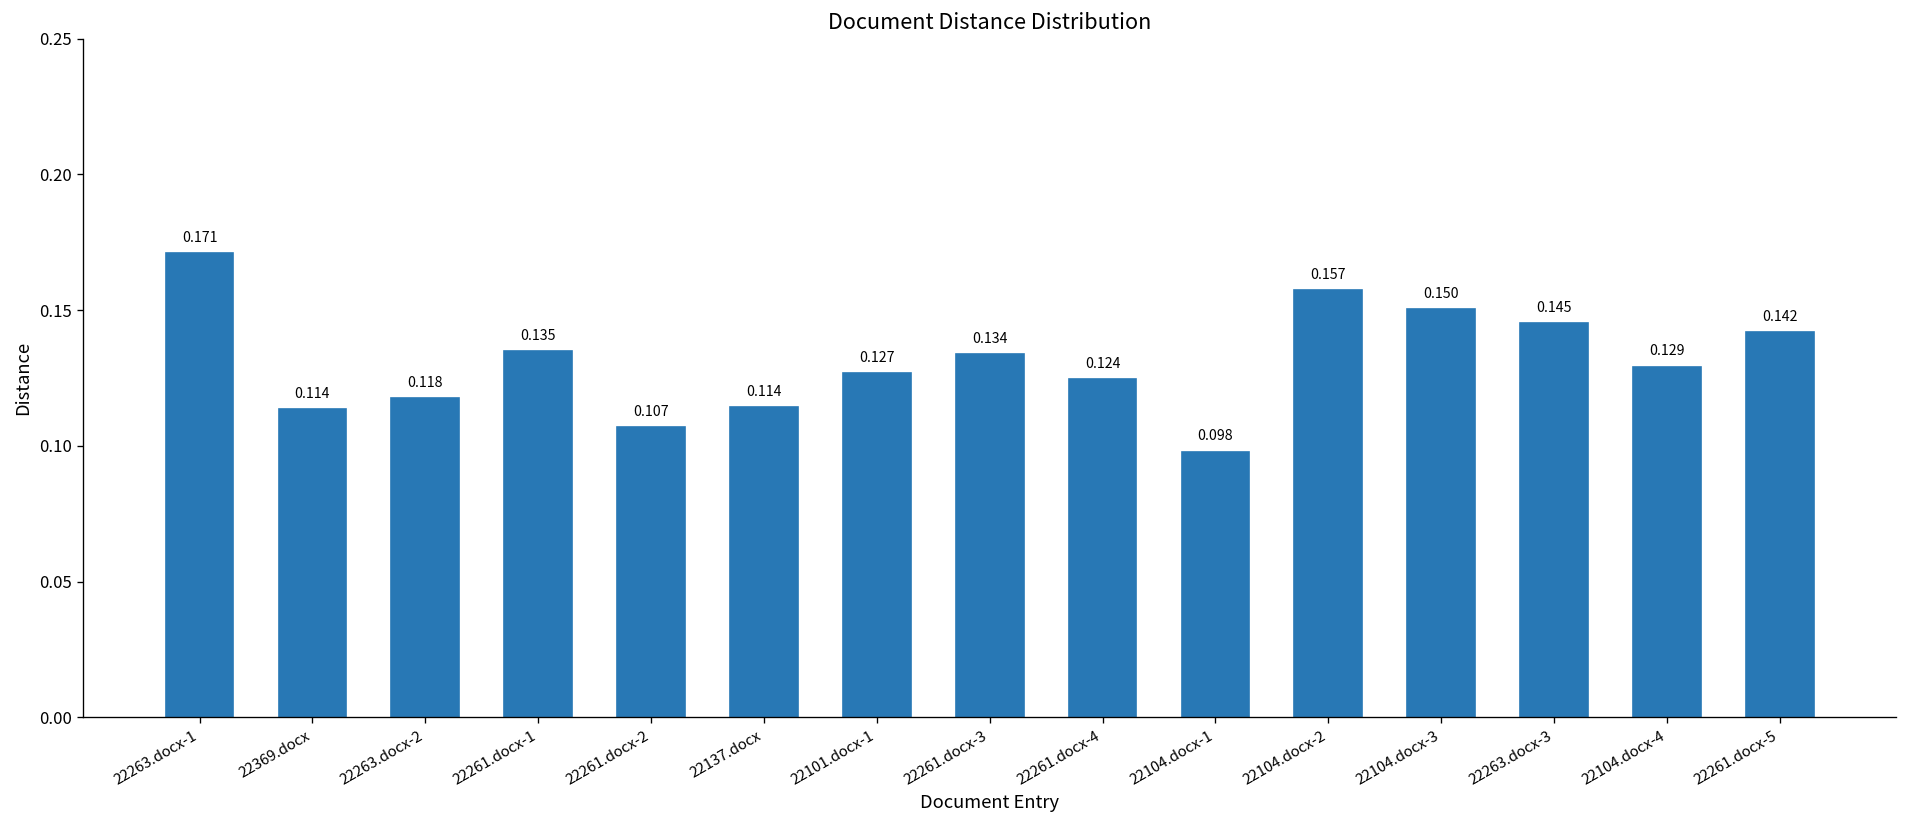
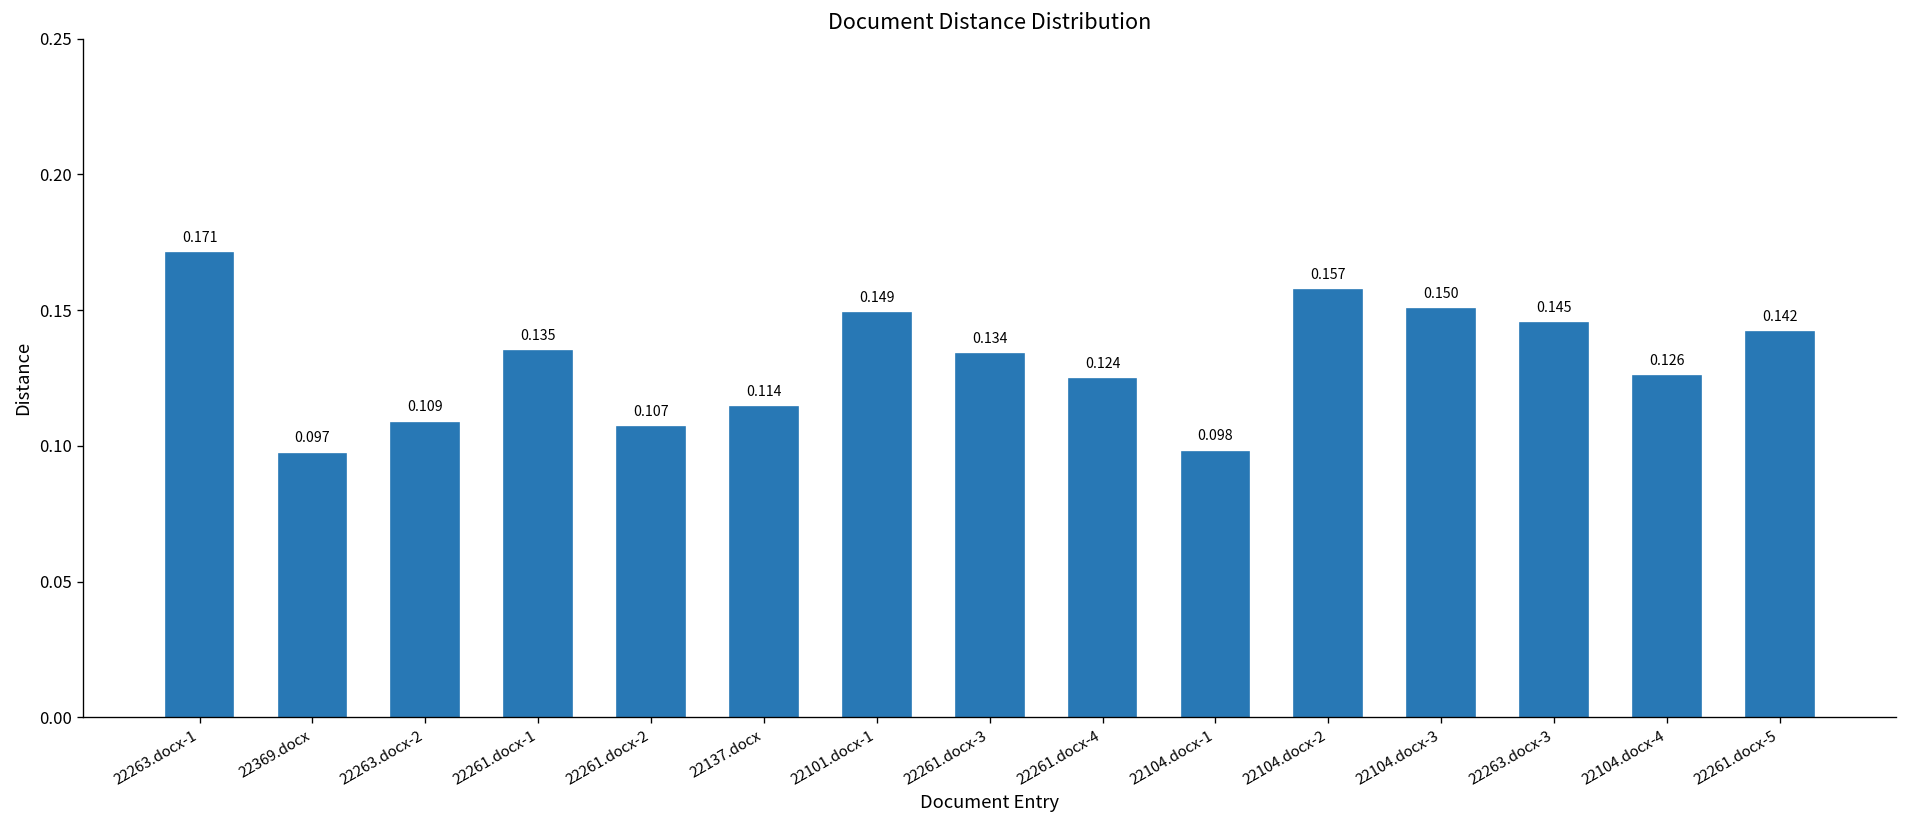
22369.docx: 0.114 -> 0.097
22263.docx-2: 0.118 -> 0.109
22101.docx-1: 0.127 -> 0.149
22104.docx-4: 0.129 -> 0.126
